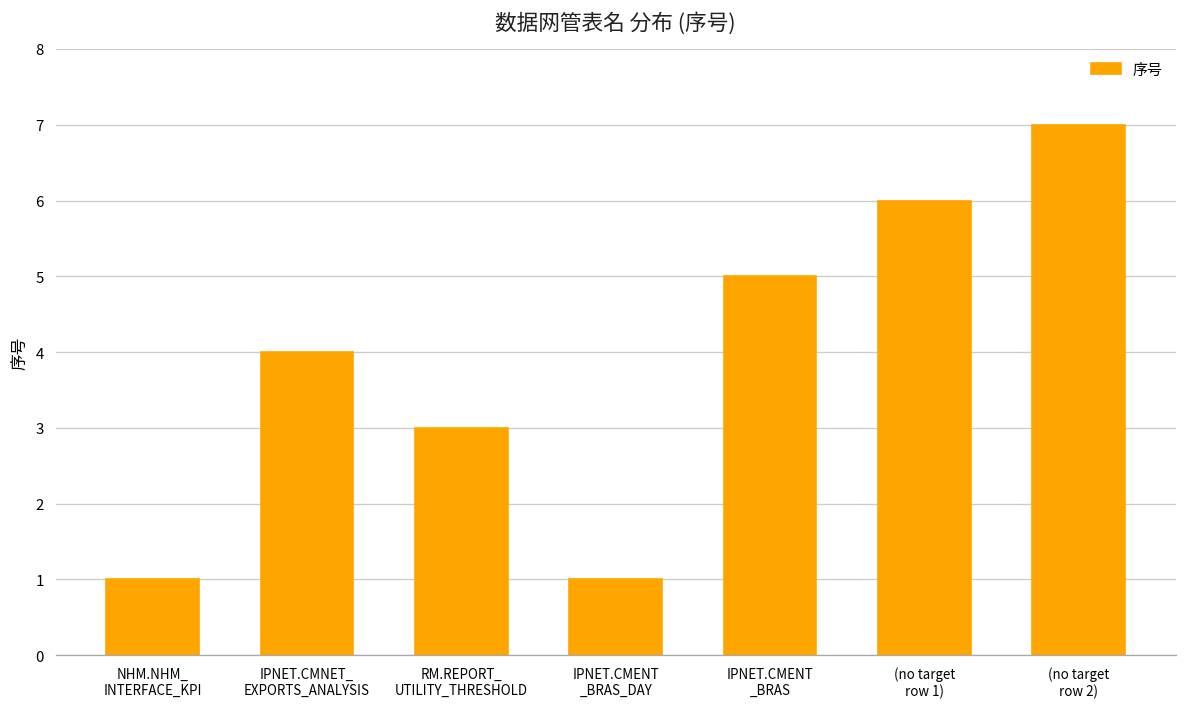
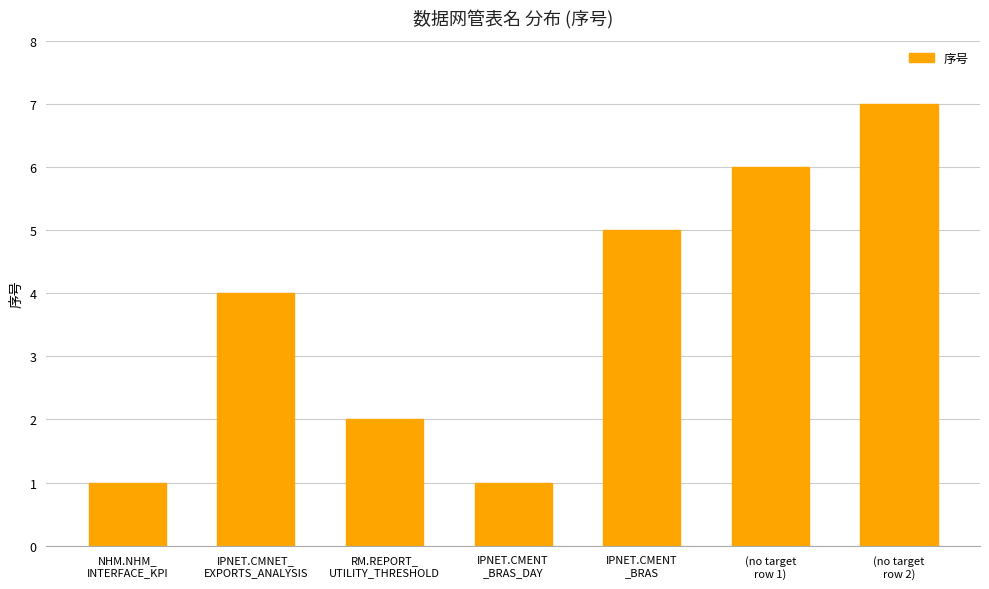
RM.REPORT_ UTILITY_THRESHOLD: 3 -> 2
